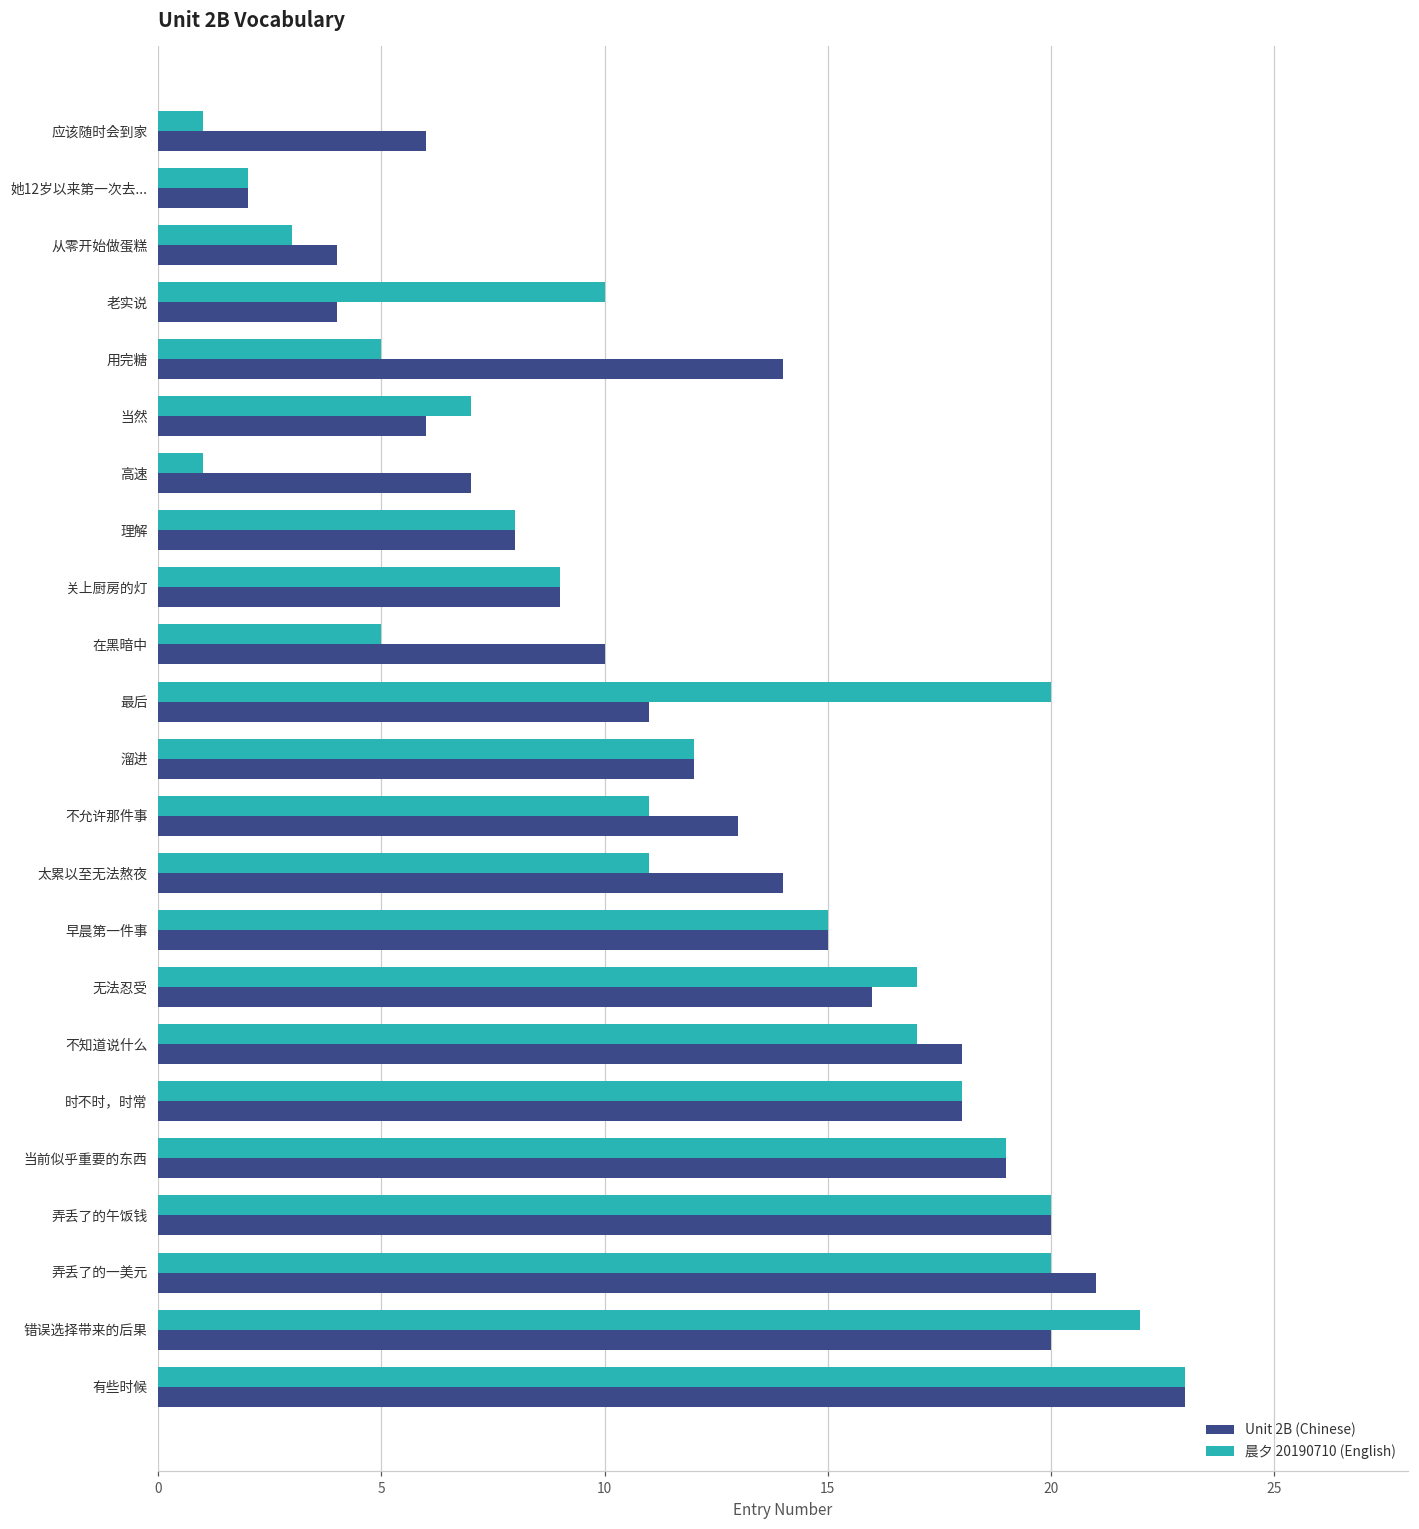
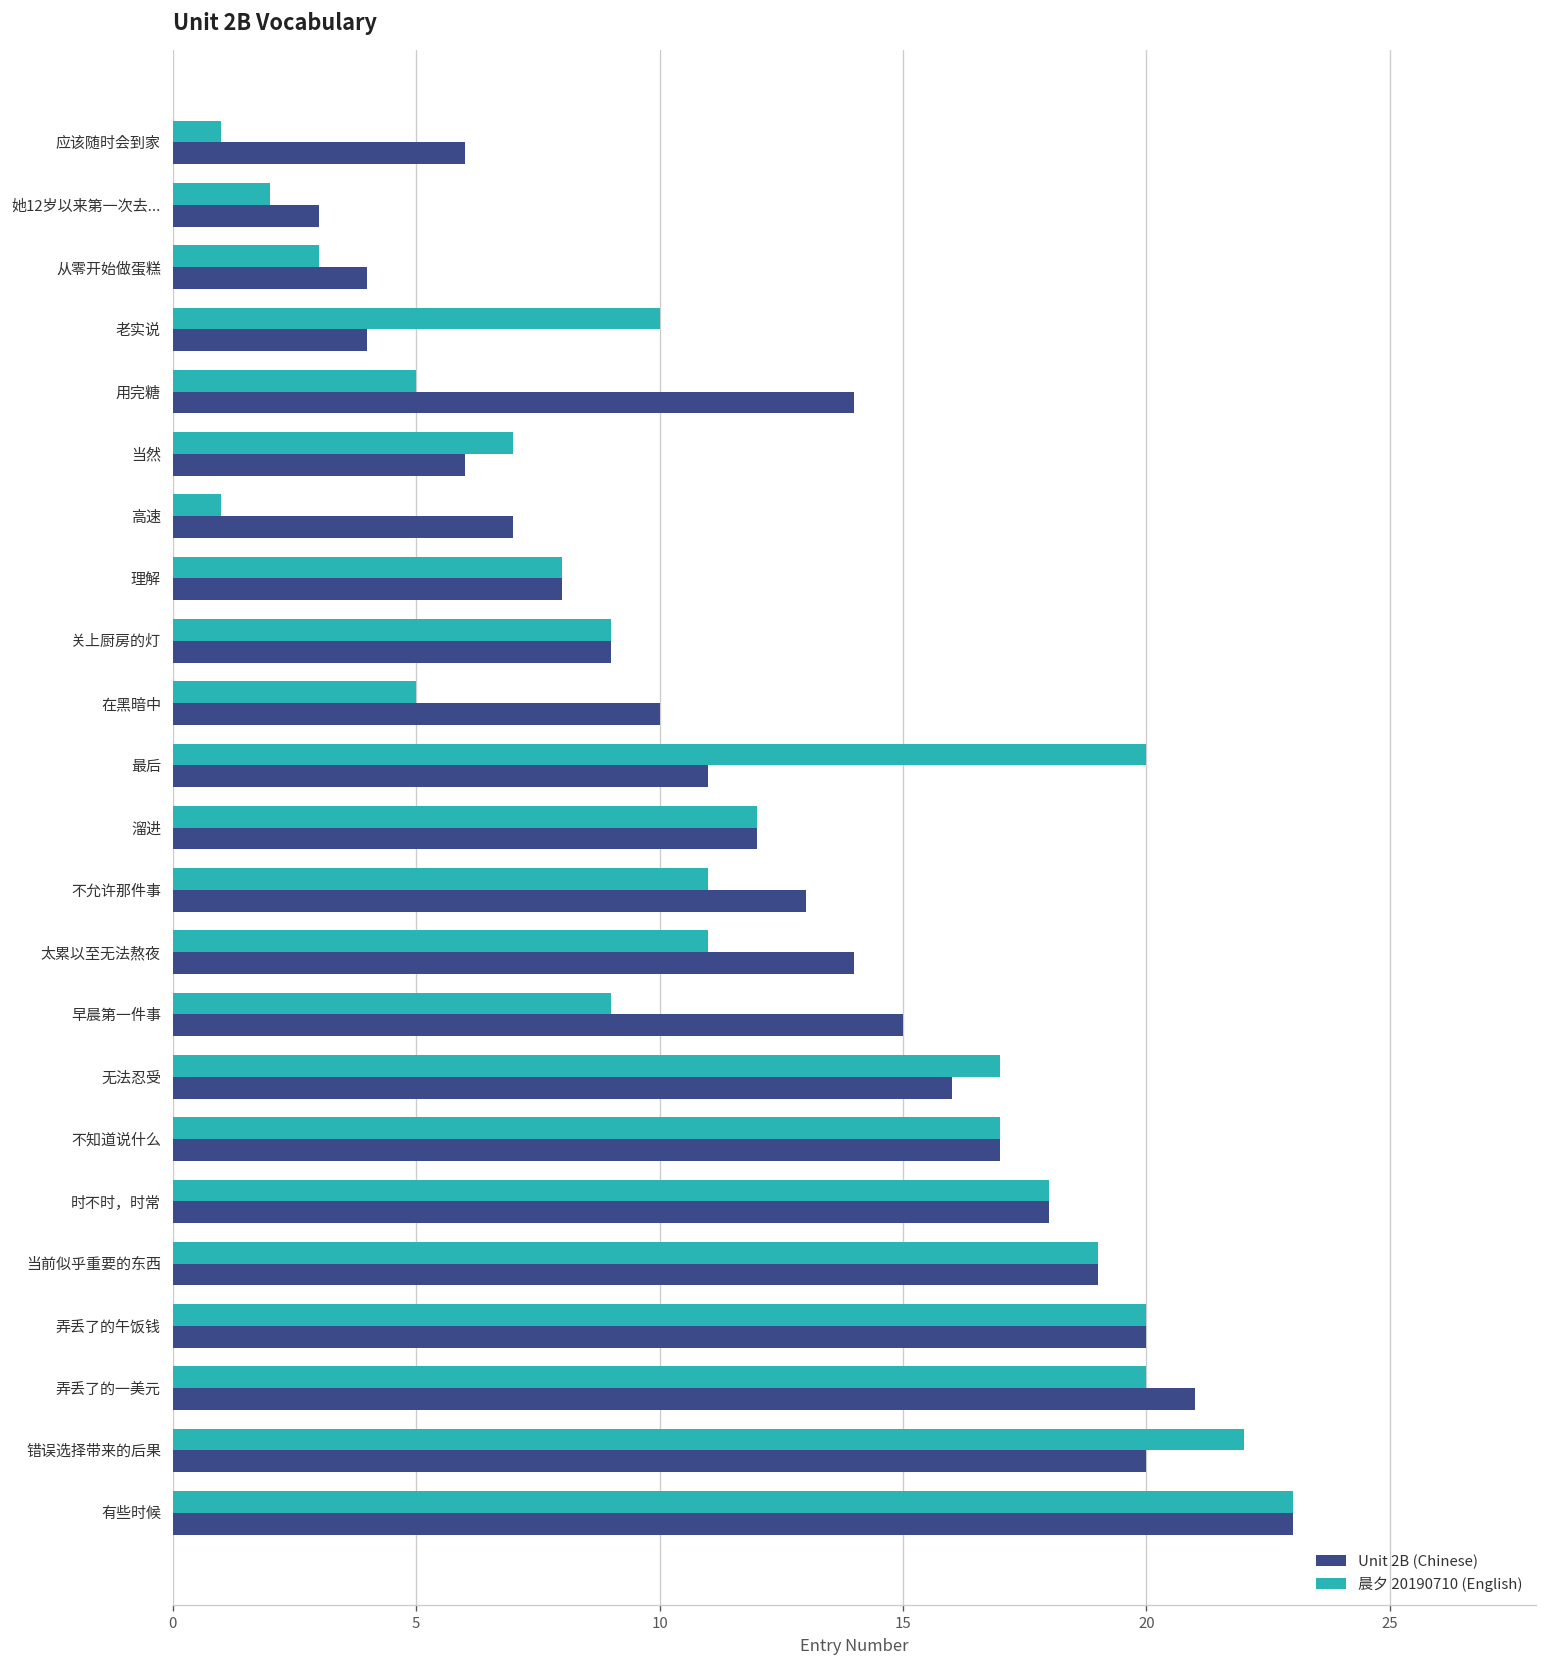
Unit 2B (Chinese), 她12岁以来第一次去...: 2 -> 3
晨夕 20190710 (English), 早晨第一件事: 15 -> 9
Unit 2B (Chinese), 不知道说什么: 18 -> 17
